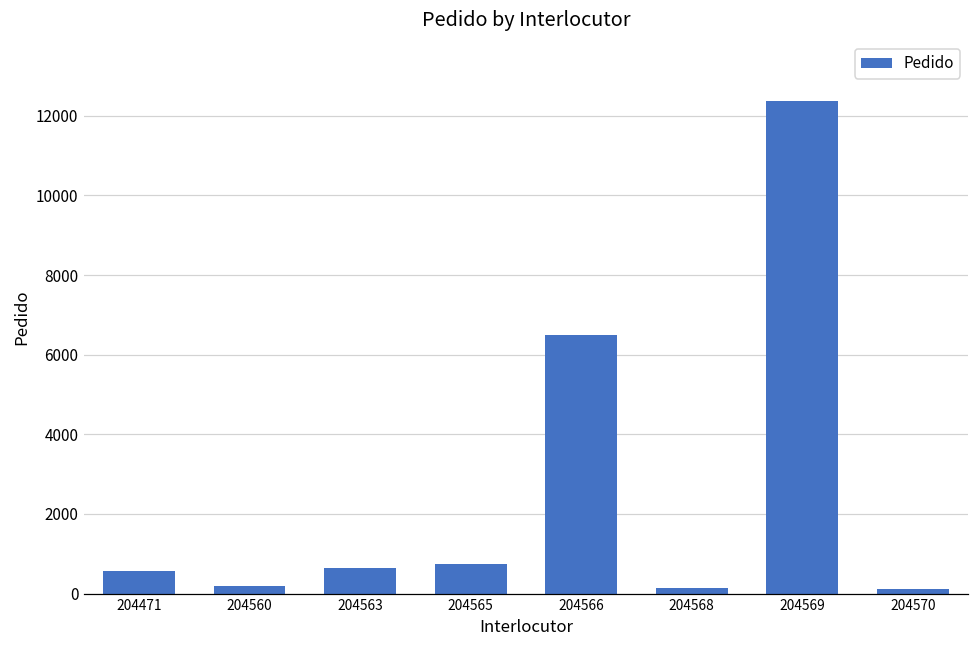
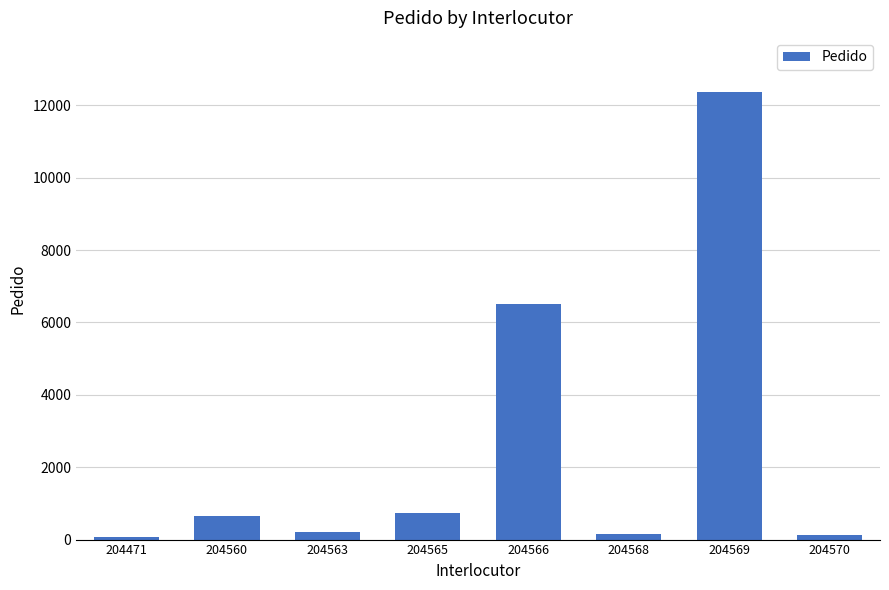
204471: 600 -> 100
204560: 200 -> 600
204563: 600 -> 200
